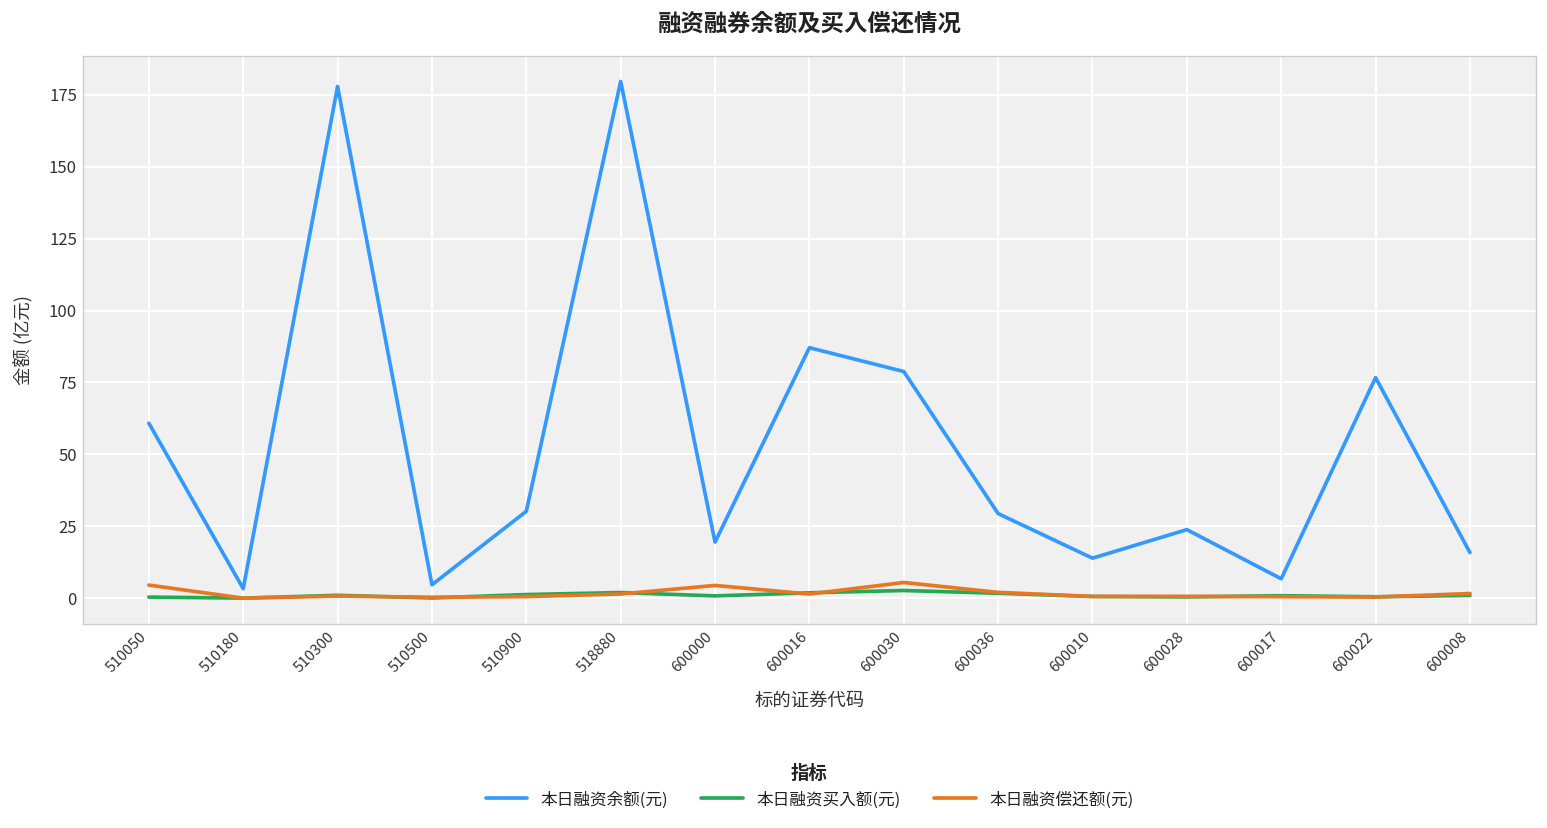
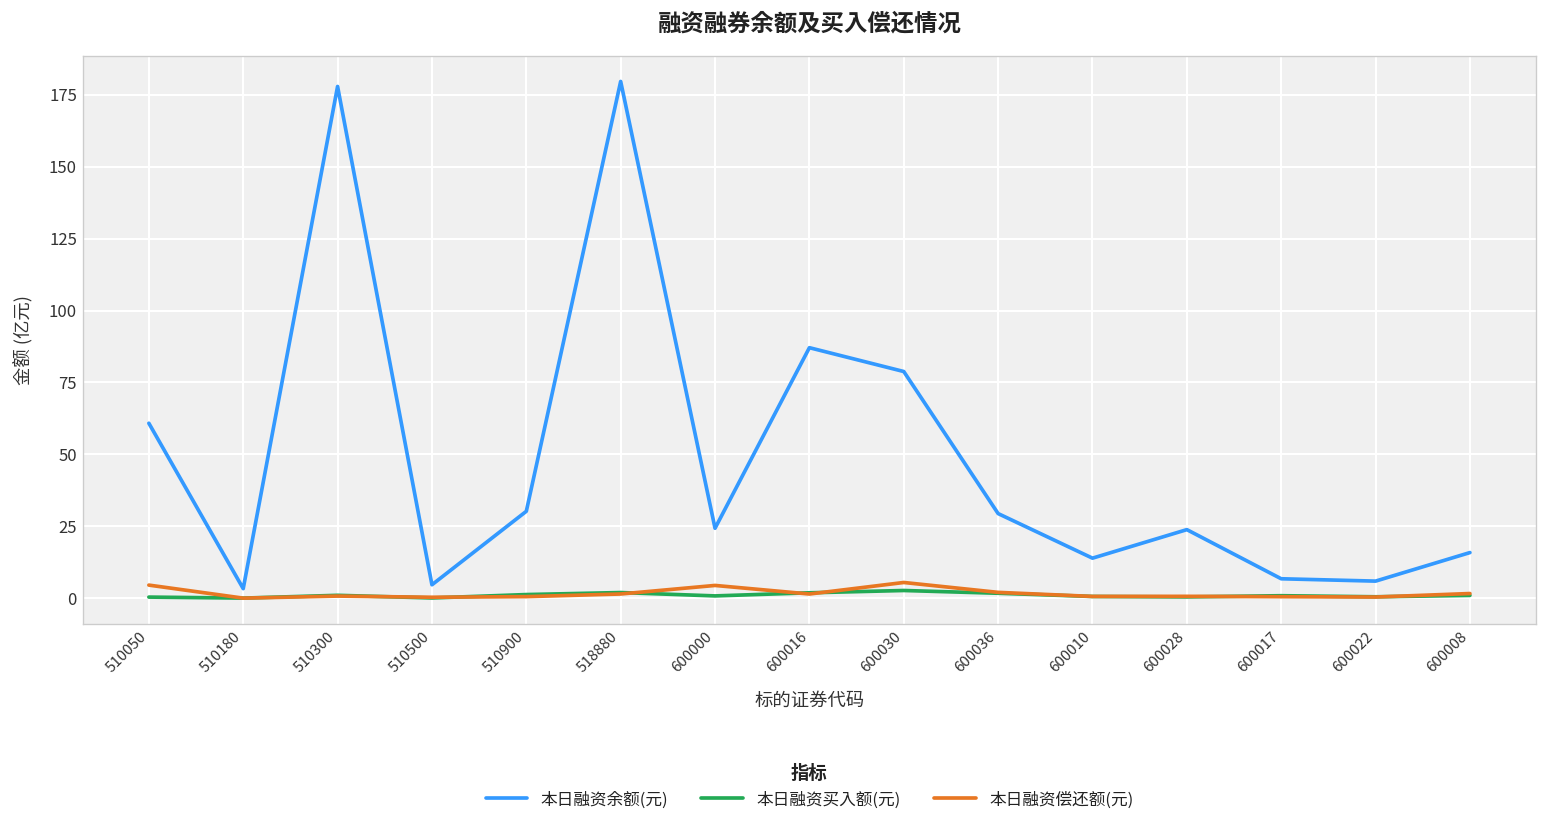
本日融资余额(元), 600000: 19 -> 24
本日融资余额(元), 600022: 77 -> 6
